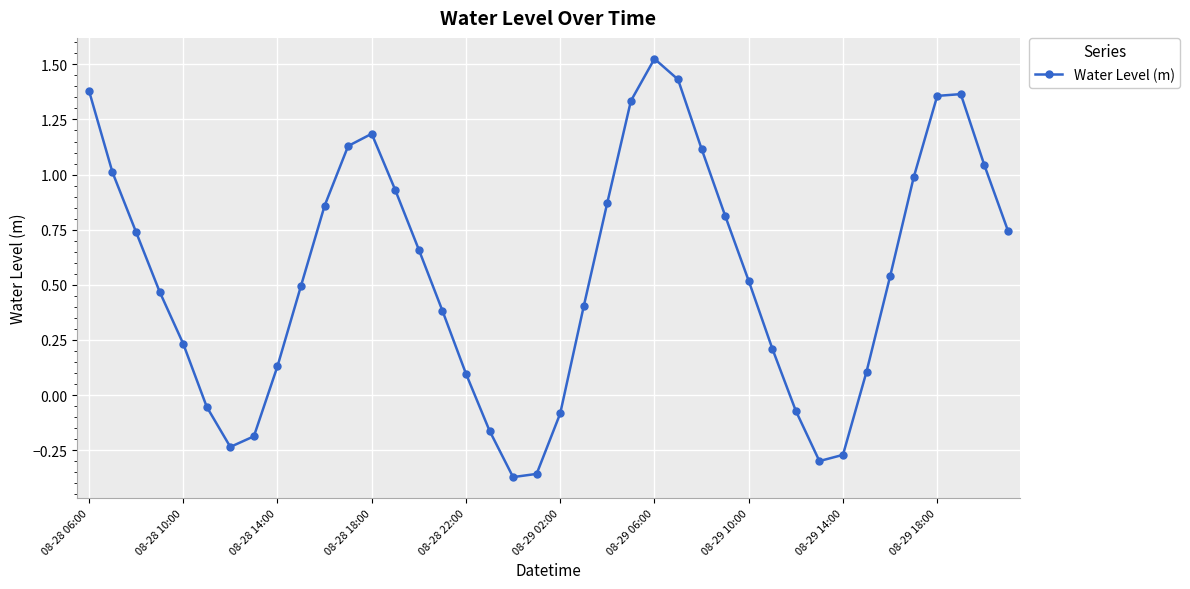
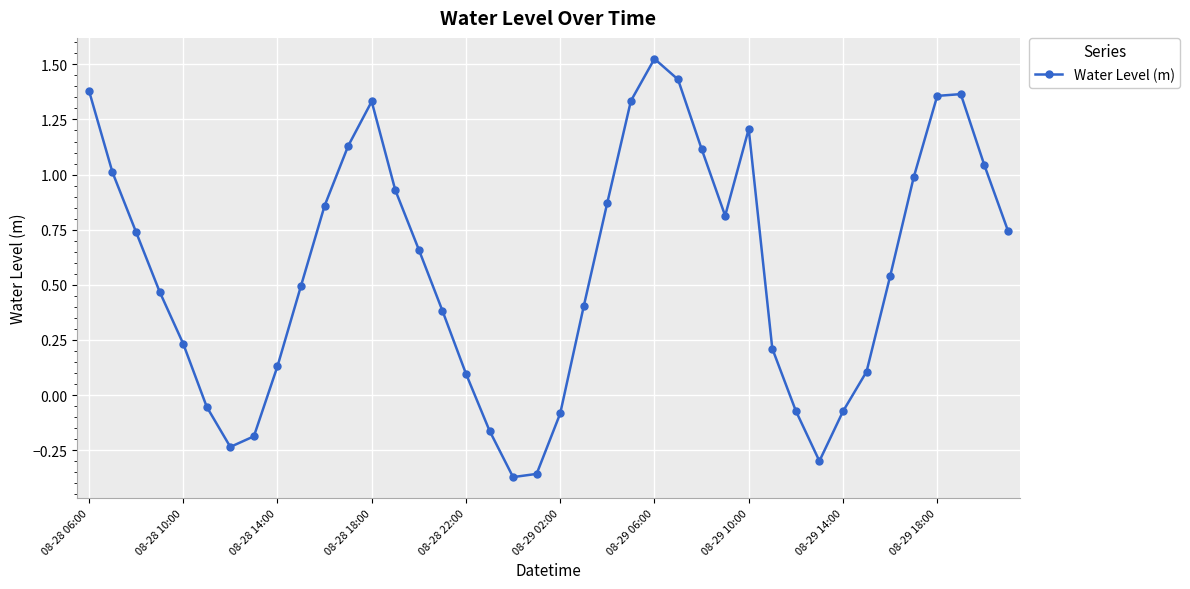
08-28 18:00: 1.19 -> 1.33
08-29 10:00: 0.52 -> 1.21
08-29 14:00: -0.27 -> -0.07
